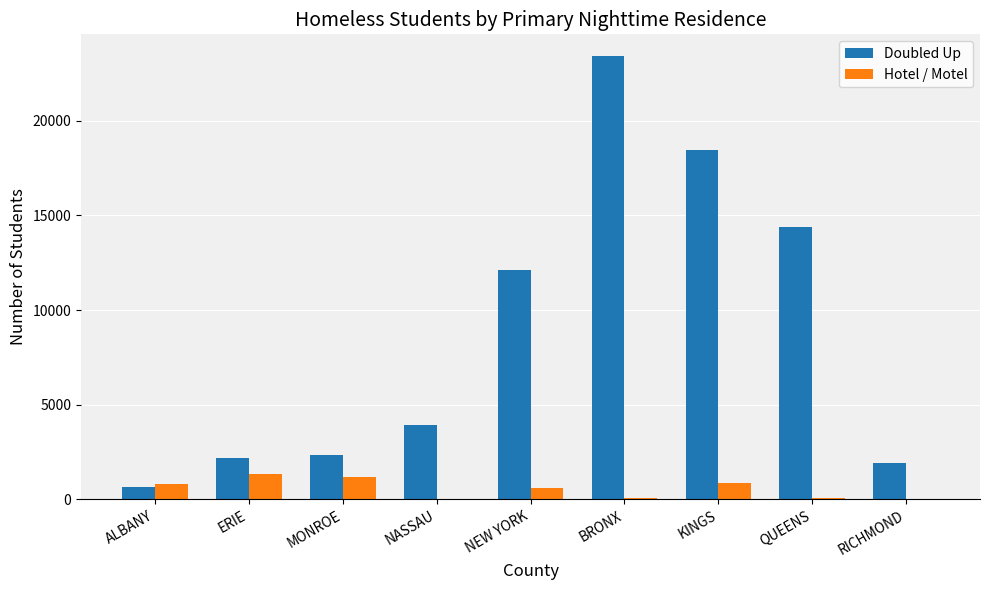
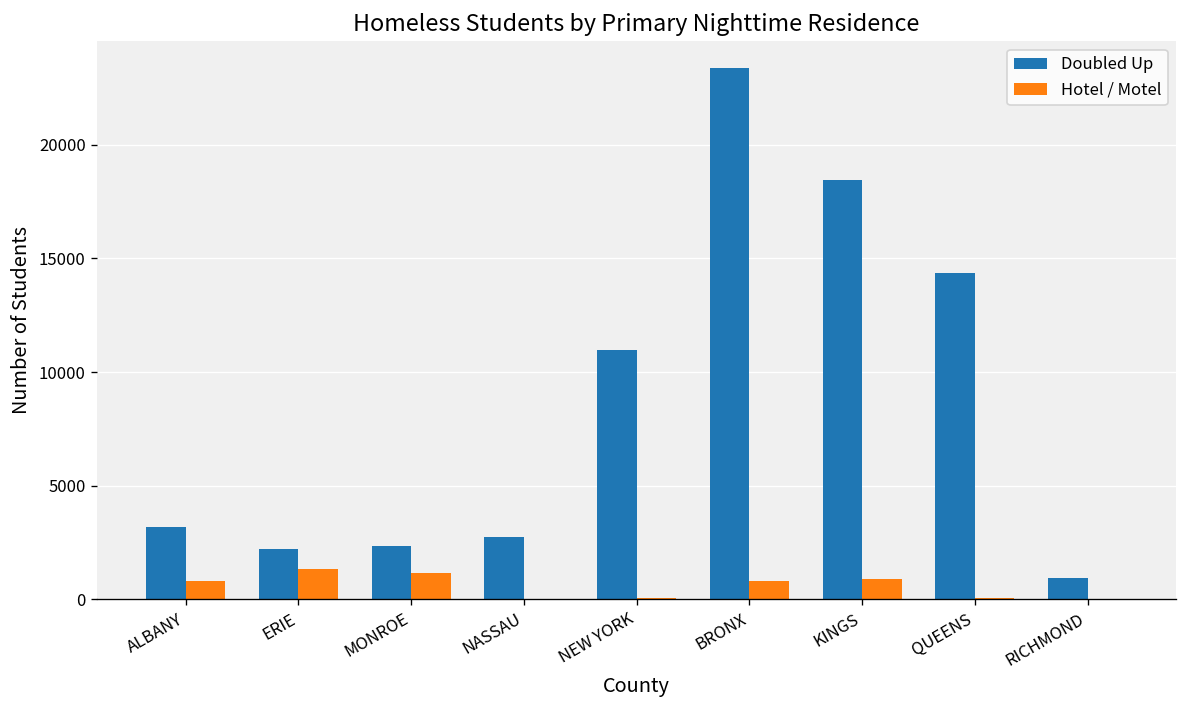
Doubled Up, ALBANY: 600 -> 3200
Doubled Up, NASSAU: 3900 -> 2700
Doubled Up, NEW YORK: 12100 -> 11000
Hotel / Motel, NEW YORK: 600 -> 100
Hotel / Motel, BRONX: 100 -> 800
Doubled Up, RICHMOND: 1900 -> 900
